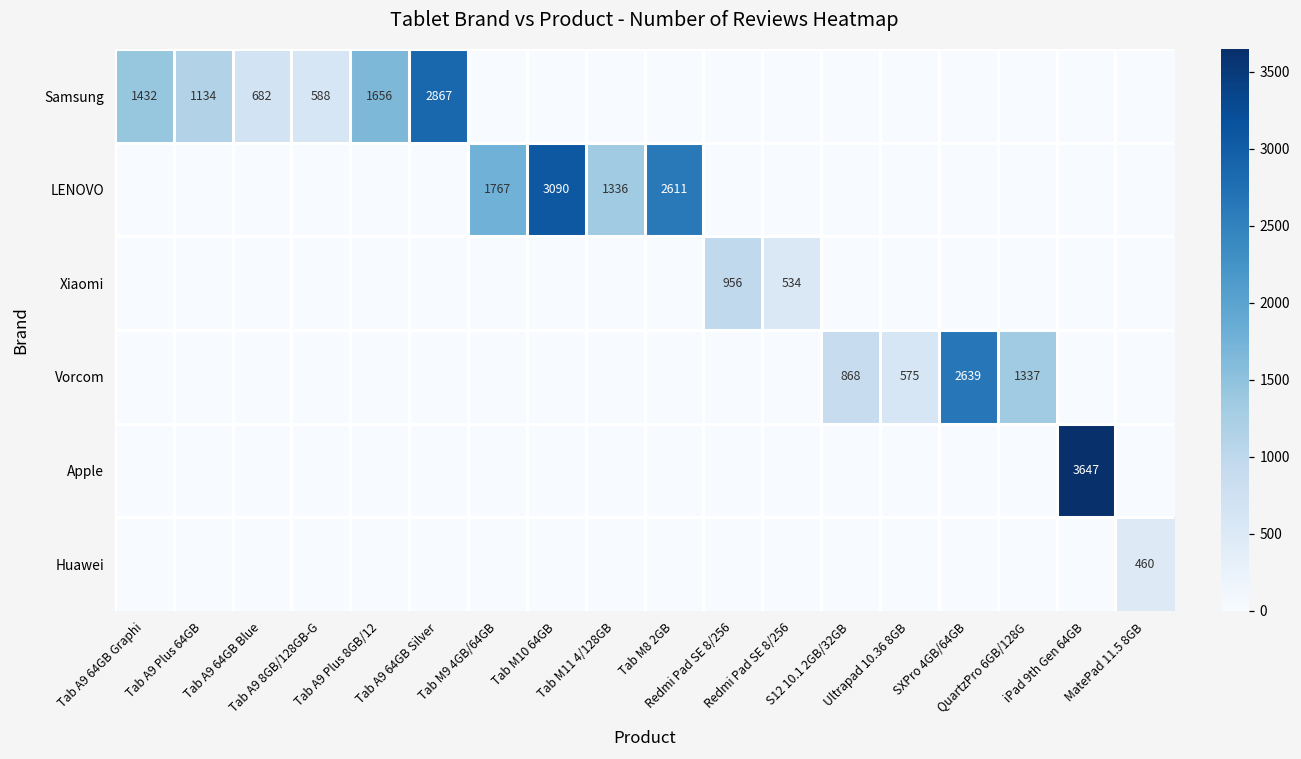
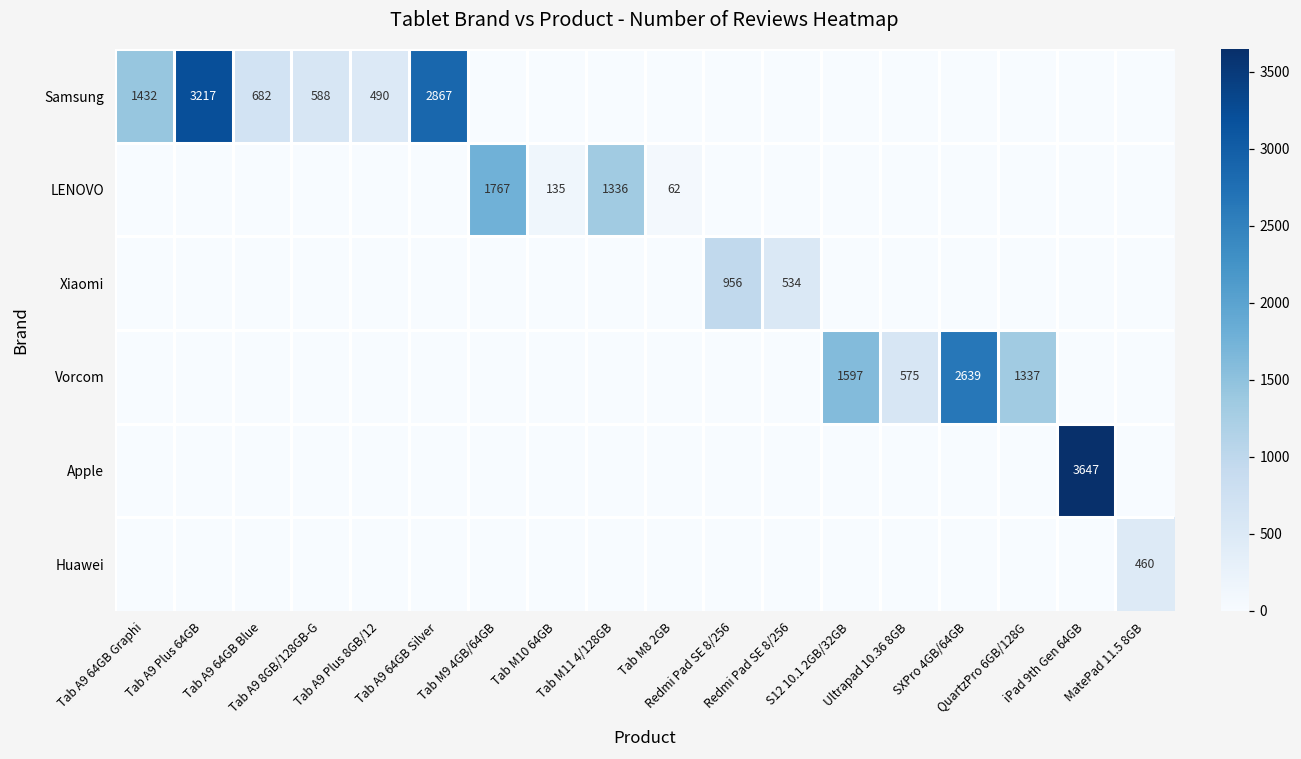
Samsung, Tab A9 Plus 64GB: 1134 -> 3217
Samsung, Tab A9 Plus 8GB/12: 1656 -> 490
LENOVO, Tab M10 64GB: 3090 -> 135
LENOVO, Tab M8 2GB: 2611 -> 62
Vorcom, S12 10.1 2GB/32GB: 868 -> 1597
